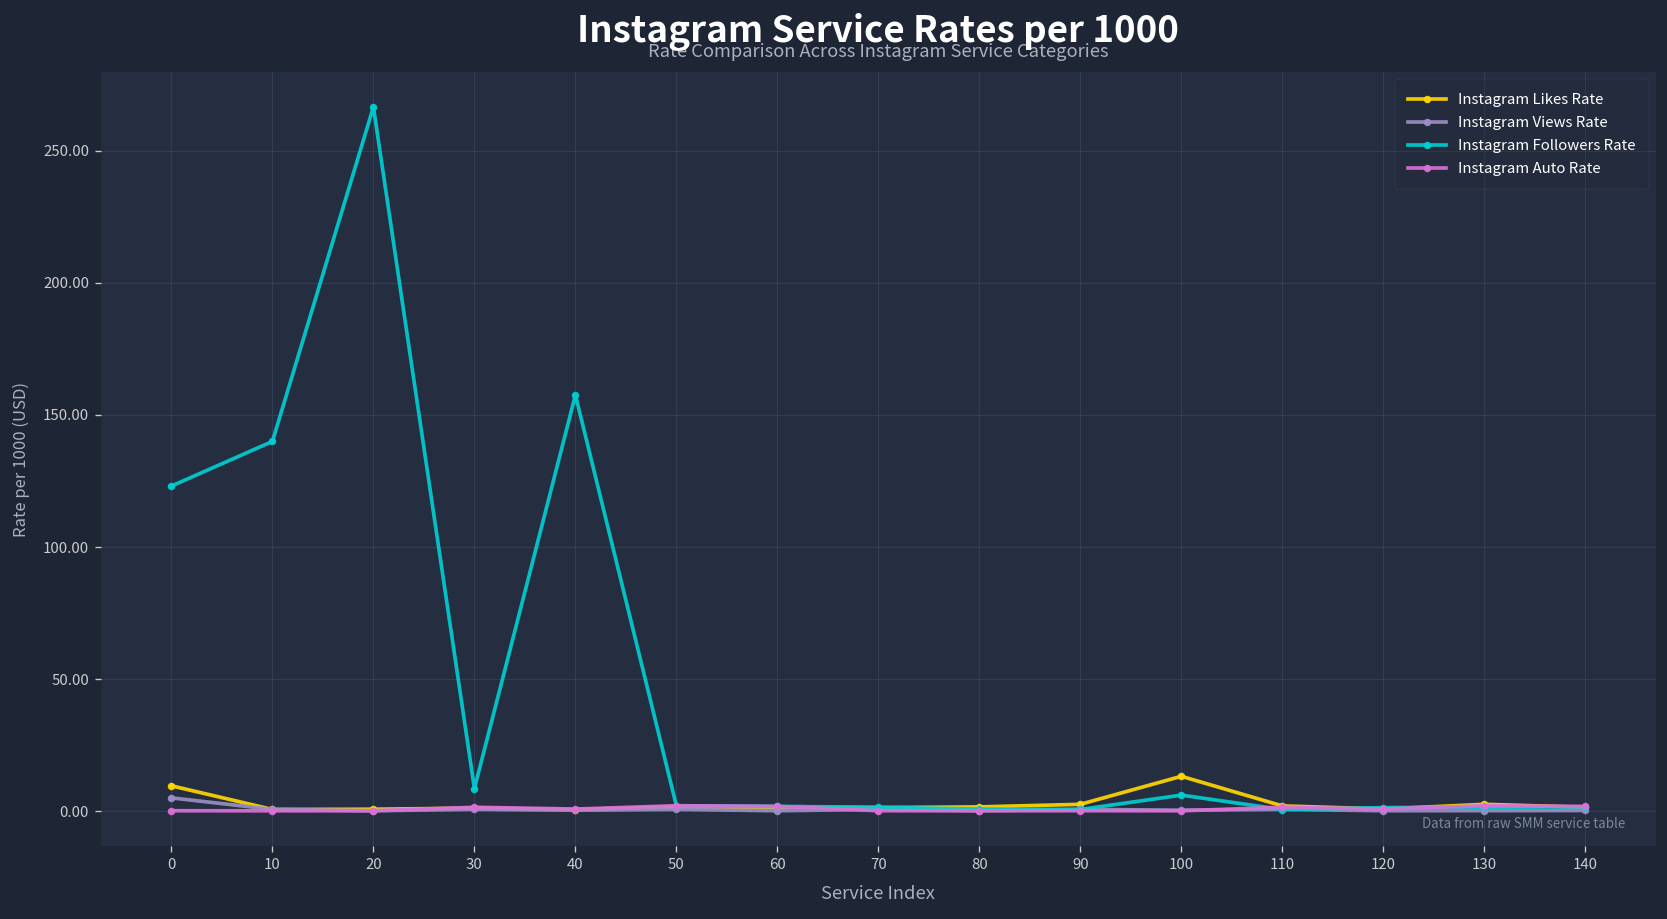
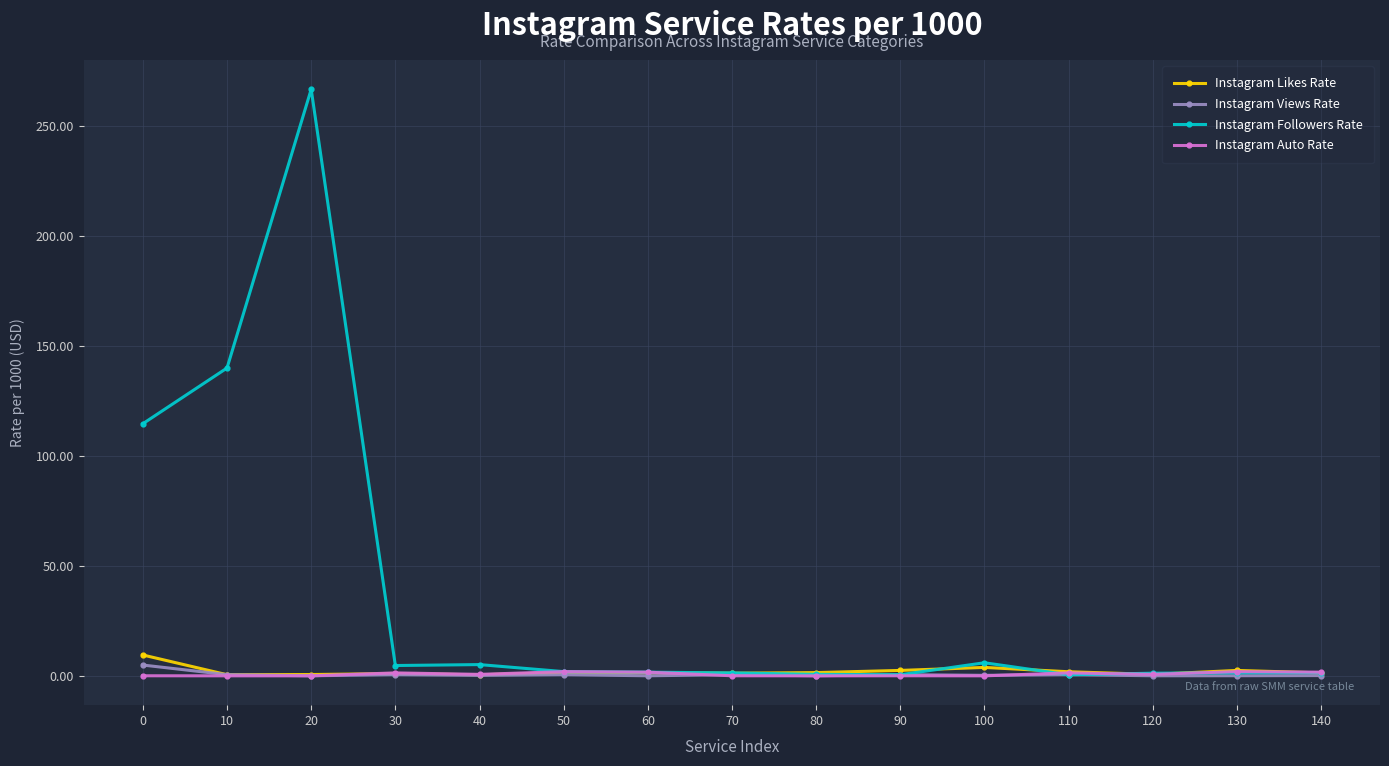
Instagram Followers Rate, 0: 123 -> 115
Instagram Followers Rate, 30: 8 -> 5
Instagram Followers Rate, 40: 157 -> 5
Instagram Likes Rate, 100: 13 -> 4
